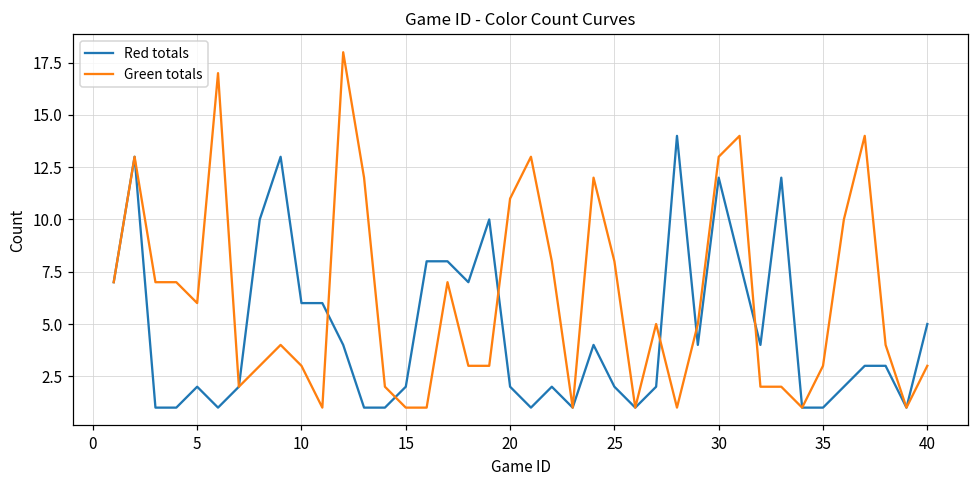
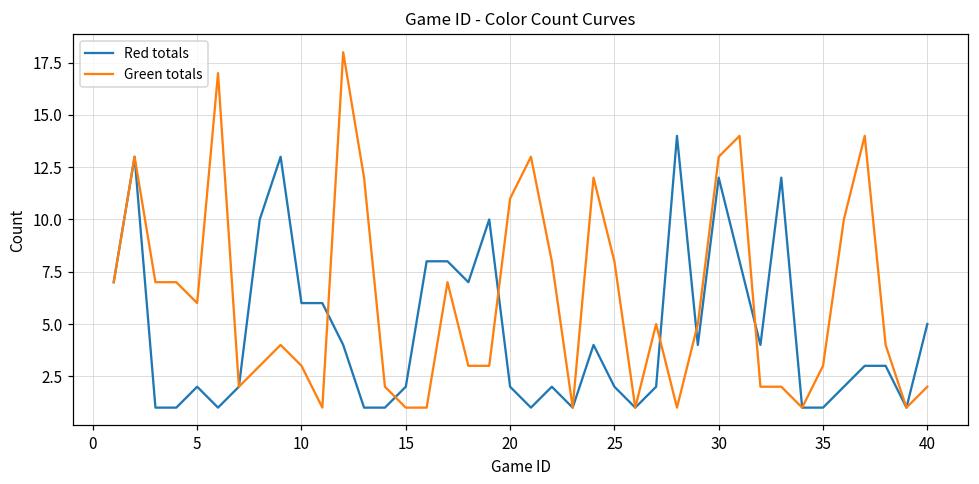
Green totals, 40: 3 -> 2
